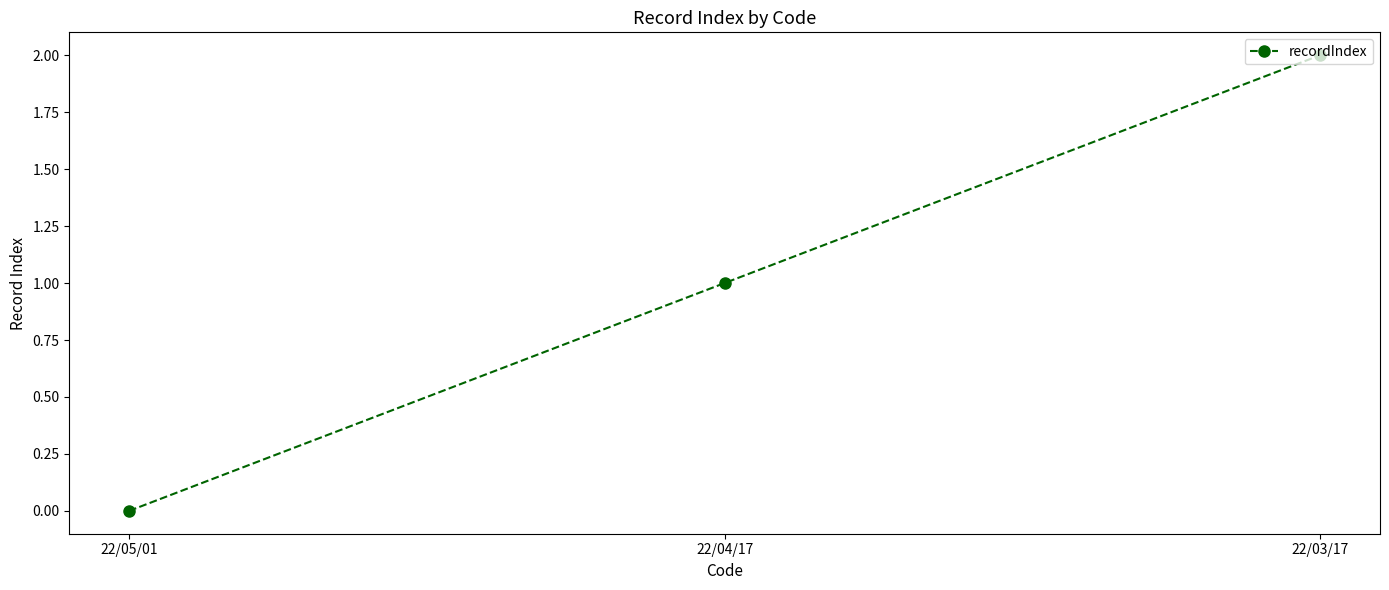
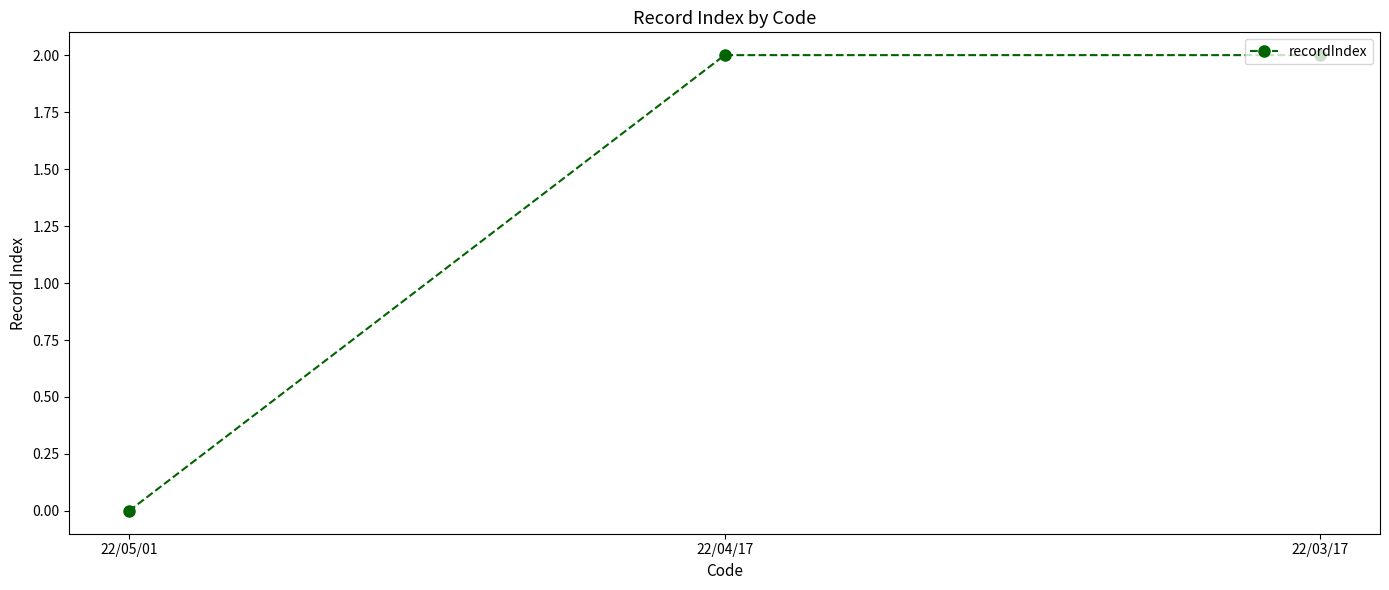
22/04/17: 1 -> 2
